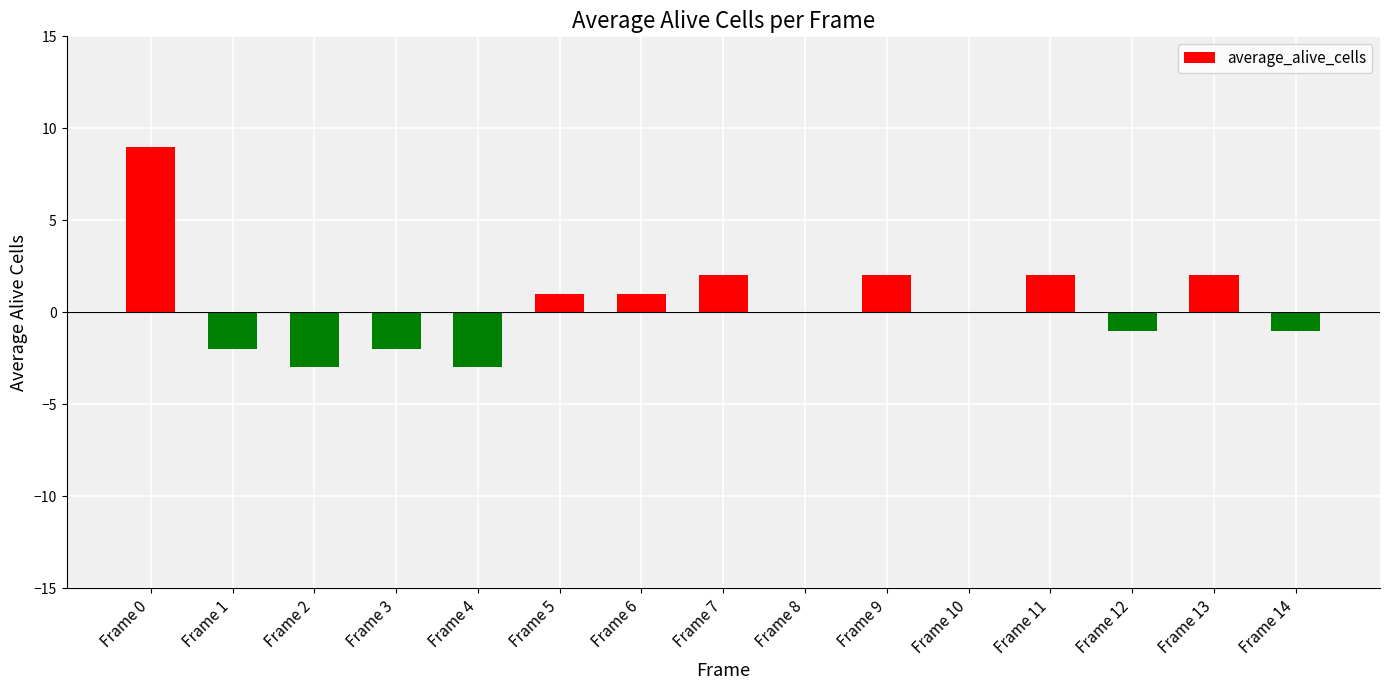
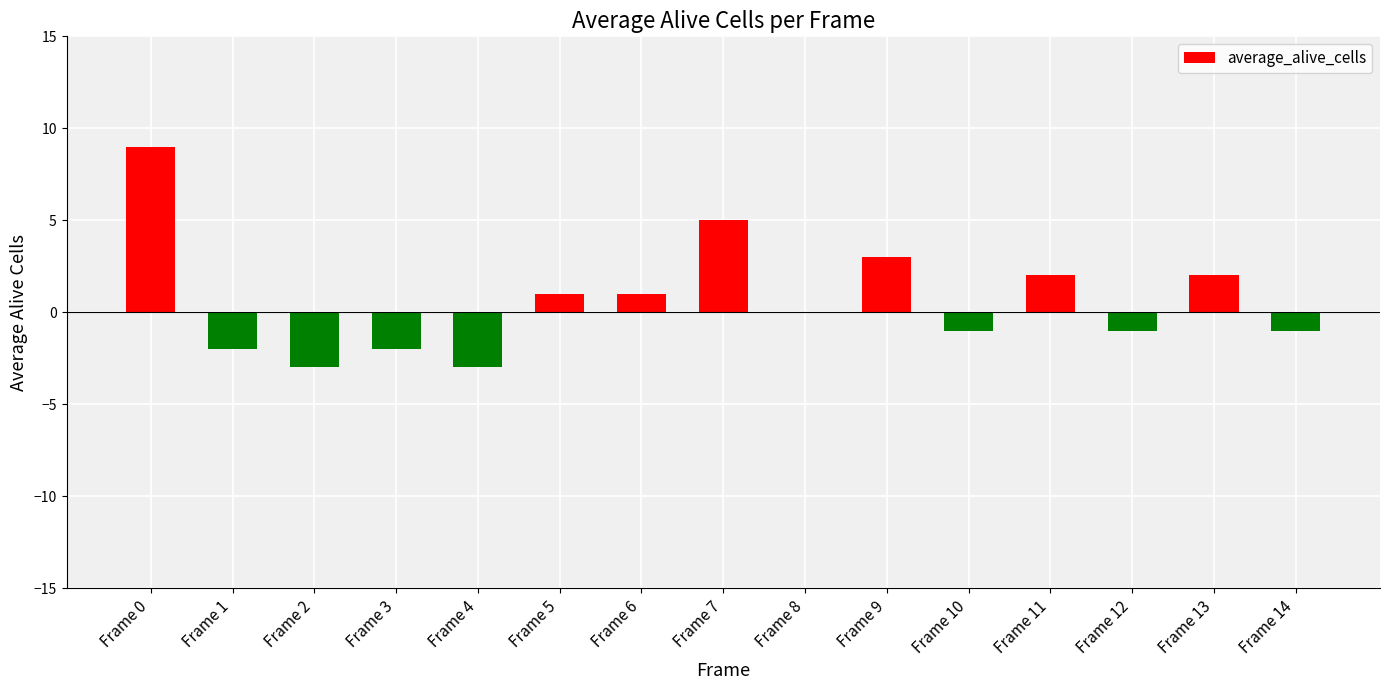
Frame 7: 2.0 -> 5.0
Frame 9: 2.0 -> 3.0
Frame 10: 0.0 -> -1.0
